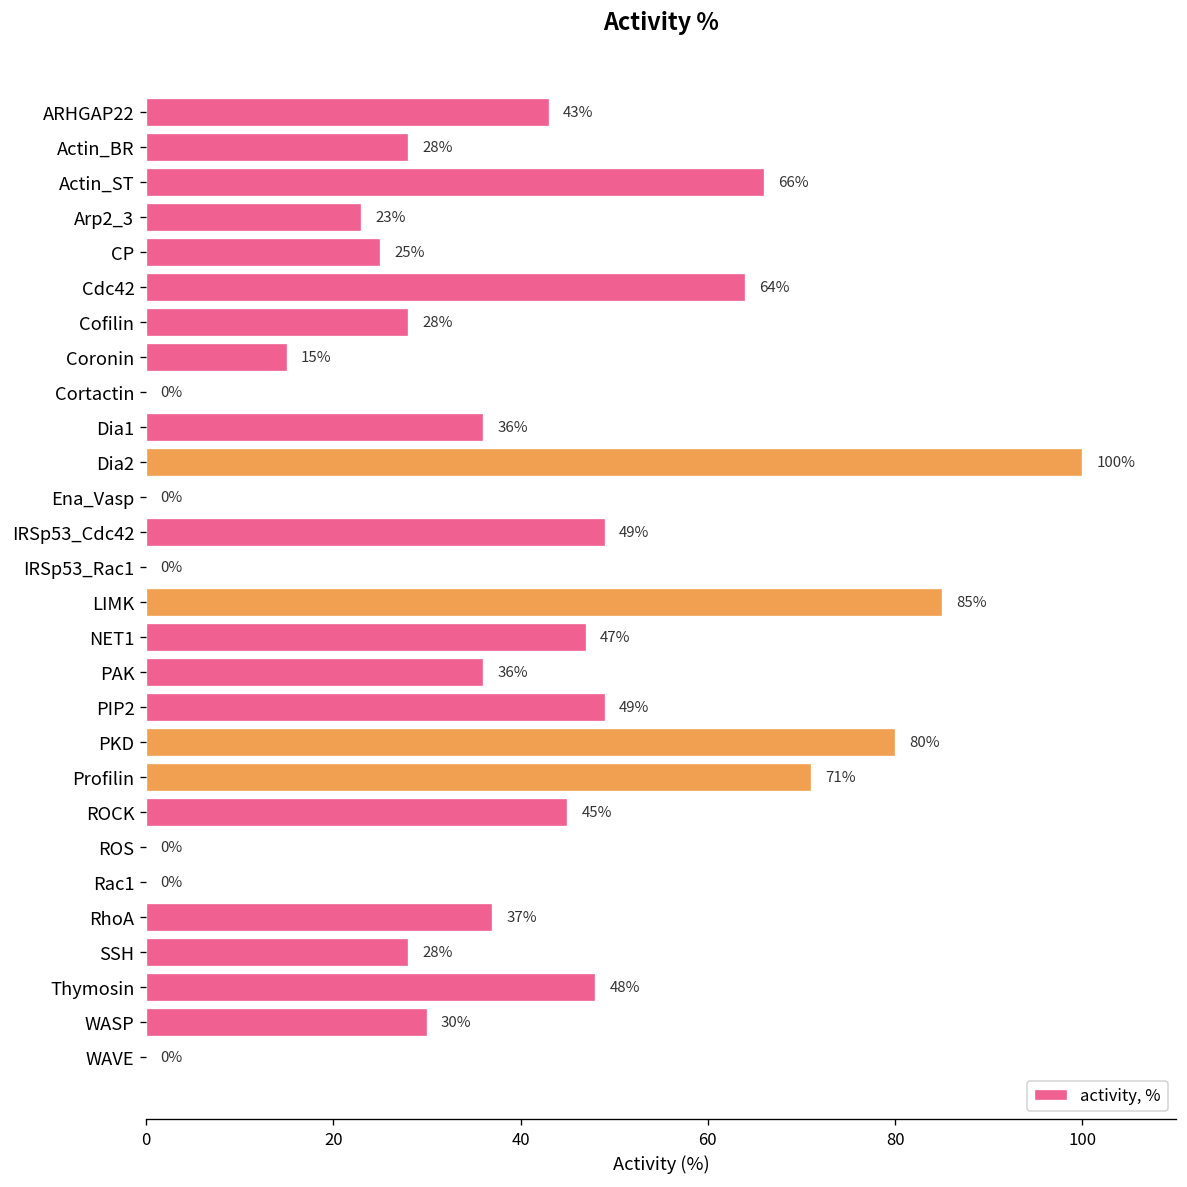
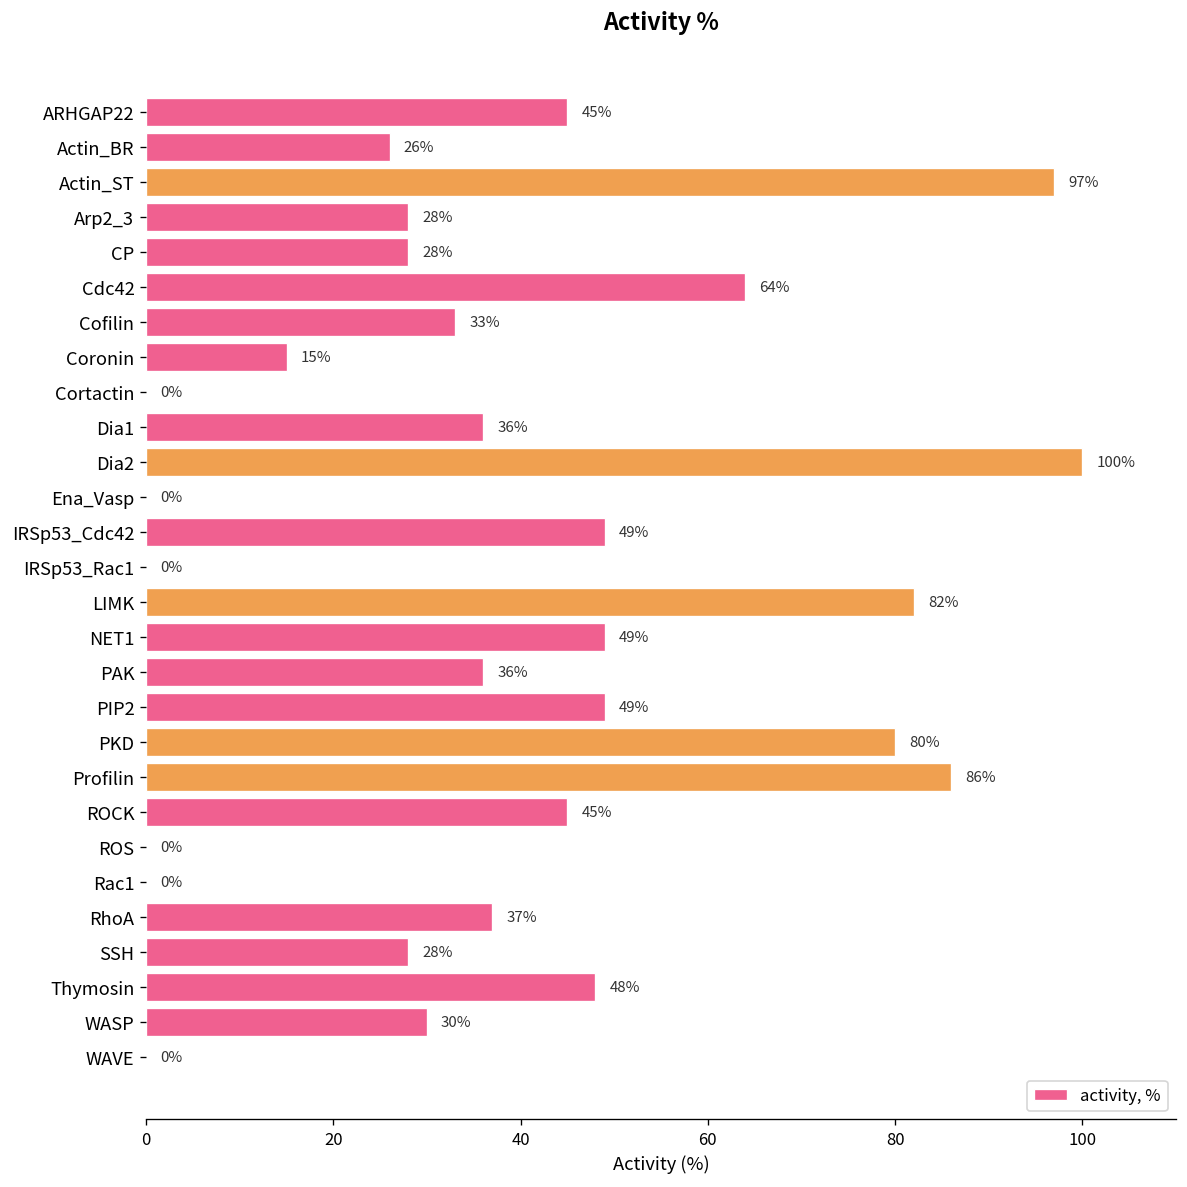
ARHGAP22: 43% -> 45%
Actin_BR: 28% -> 26%
Actin_ST: 66% -> 97%
Arp2_3: 23% -> 28%
CP: 25% -> 28%
Cofilin: 28% -> 33%
LIMK: 85% -> 82%
NET1: 47% -> 49%
Profilin: 71% -> 86%
